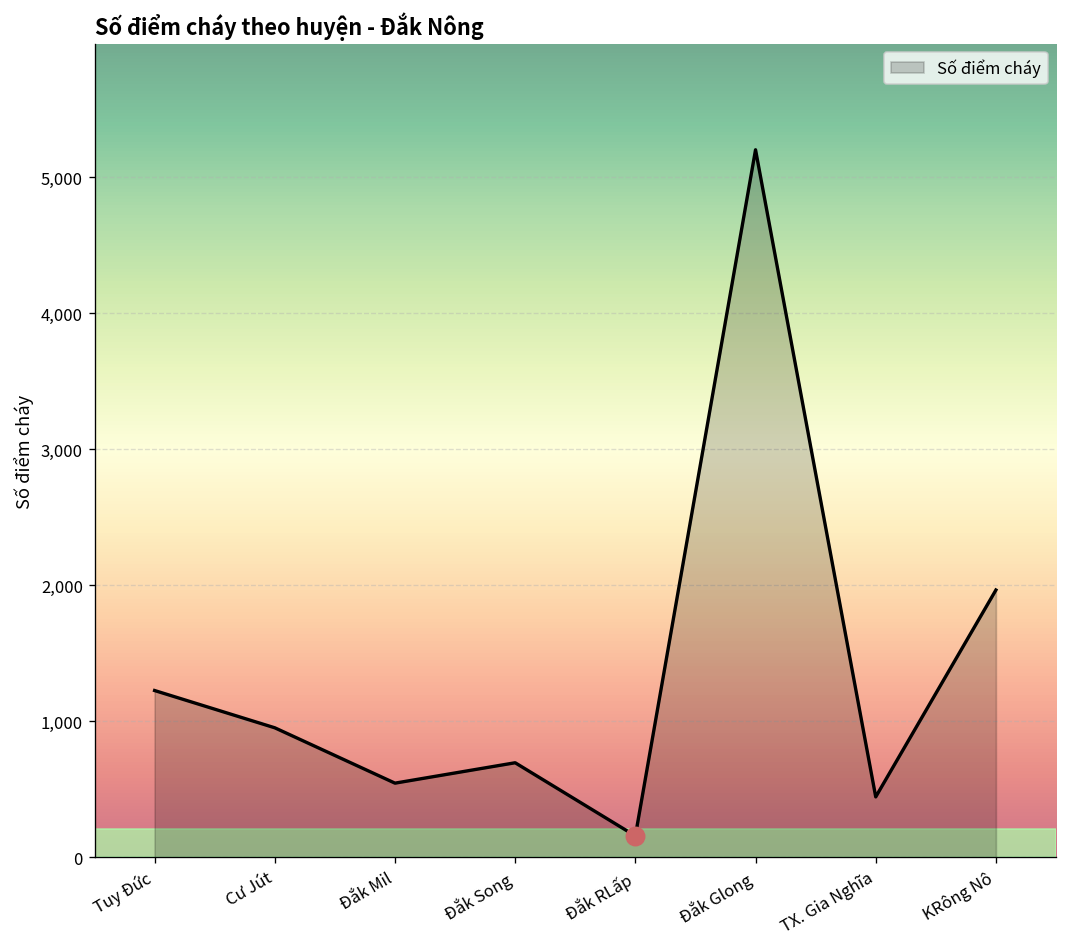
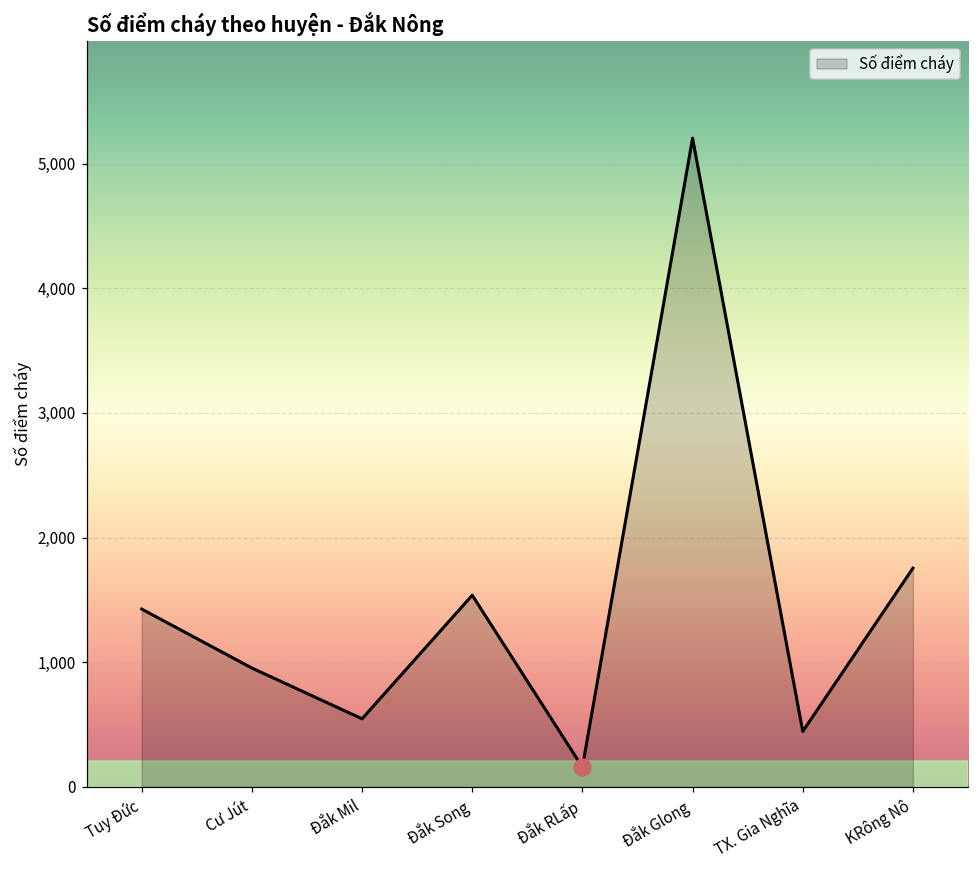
Số điểm cháy, Tuy Đức: 1,230 -> 1,430
Số điểm cháy, Đắk Song: 700 -> 1,540
Số điểm cháy, KRông Nô: 1,970 -> 1,750
